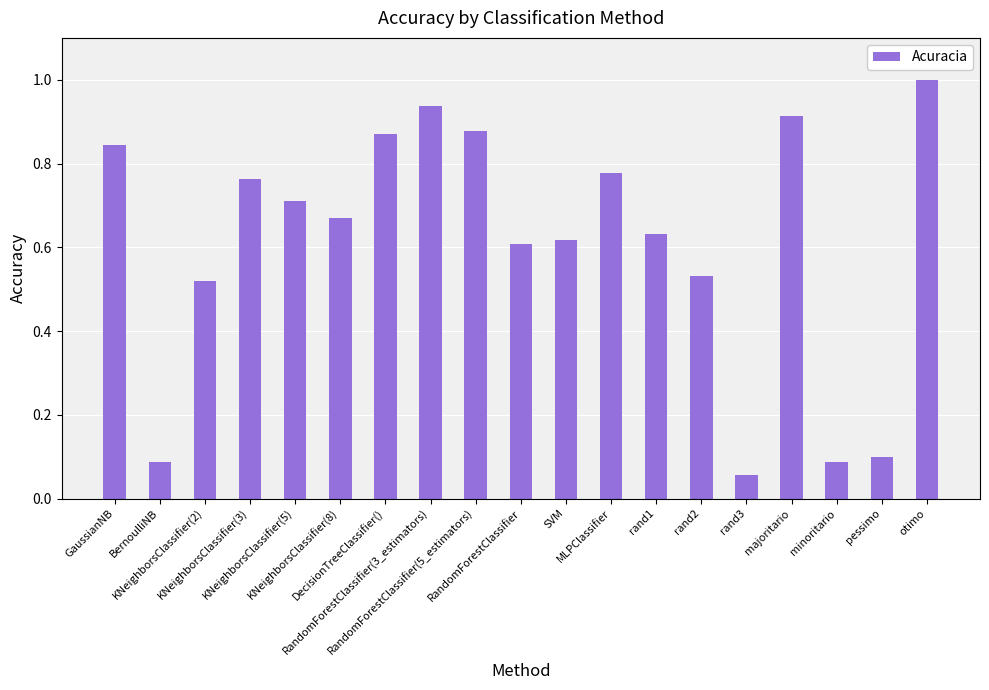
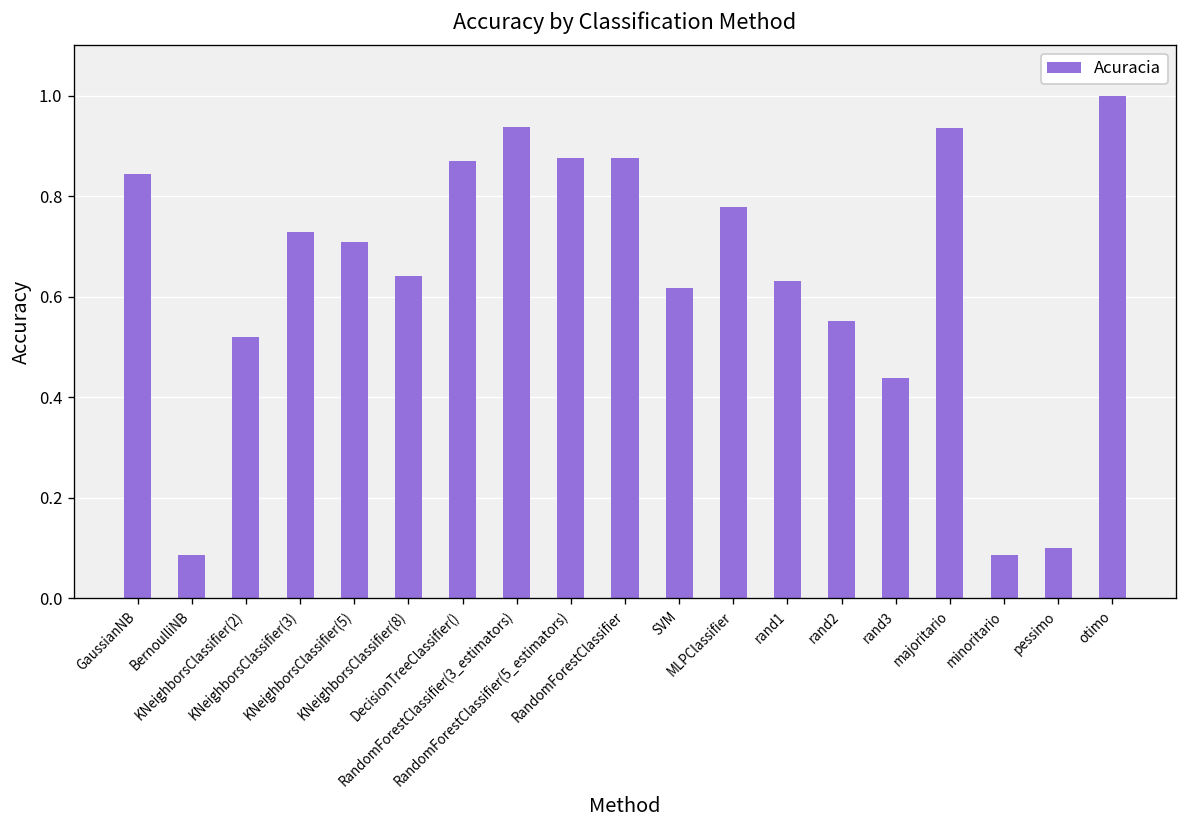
KNeighborsClassifier(3): 0.76 -> 0.73
KNeighborsClassifier(8): 0.67 -> 0.64
RandomForestClassifier: 0.61 -> 0.88
rand2: 0.53 -> 0.55
rand3: 0.06 -> 0.44
majoritario: 0.91 -> 0.94
